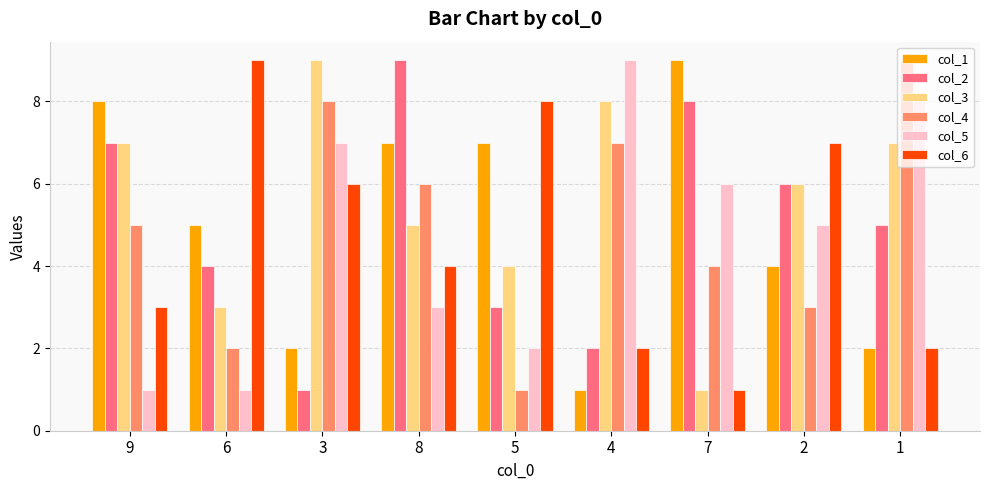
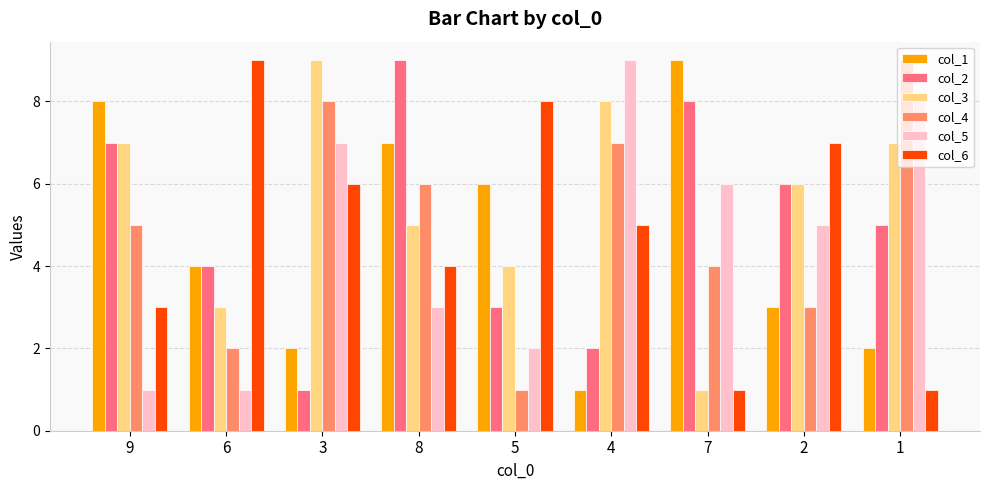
col_1, 6: 5 -> 4
col_1, 5: 7 -> 6
col_6, 4: 2 -> 5
col_1, 2: 4 -> 3
col_6, 1: 2 -> 1
